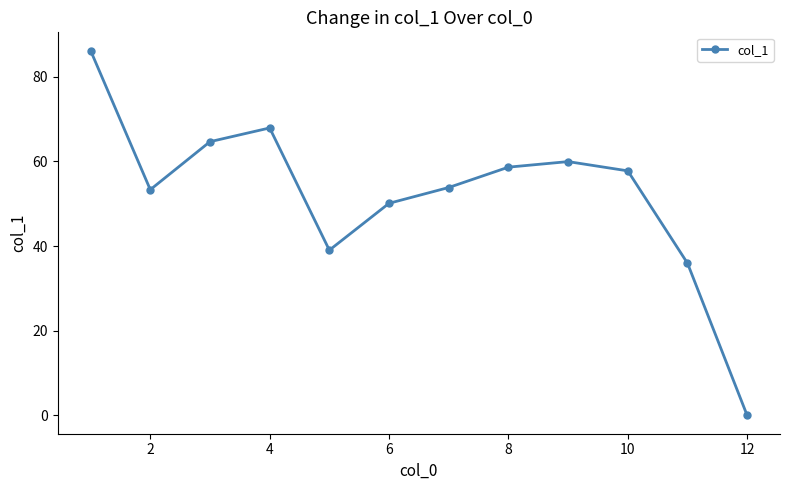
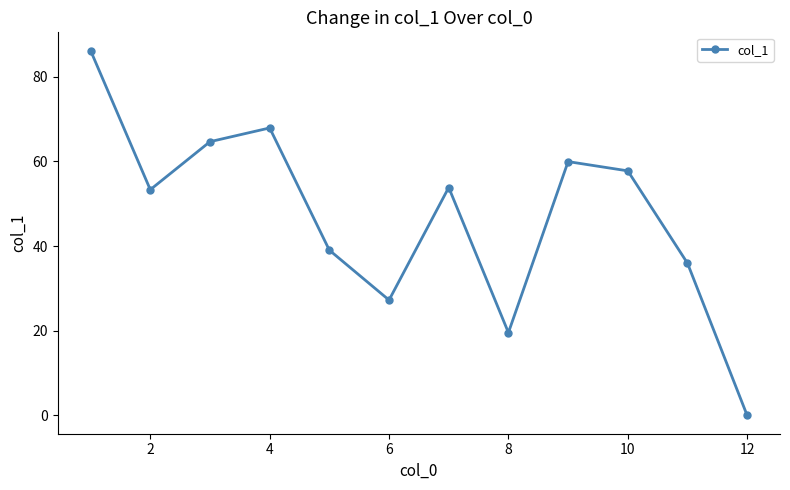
6: 50 -> 27
8: 59 -> 20
